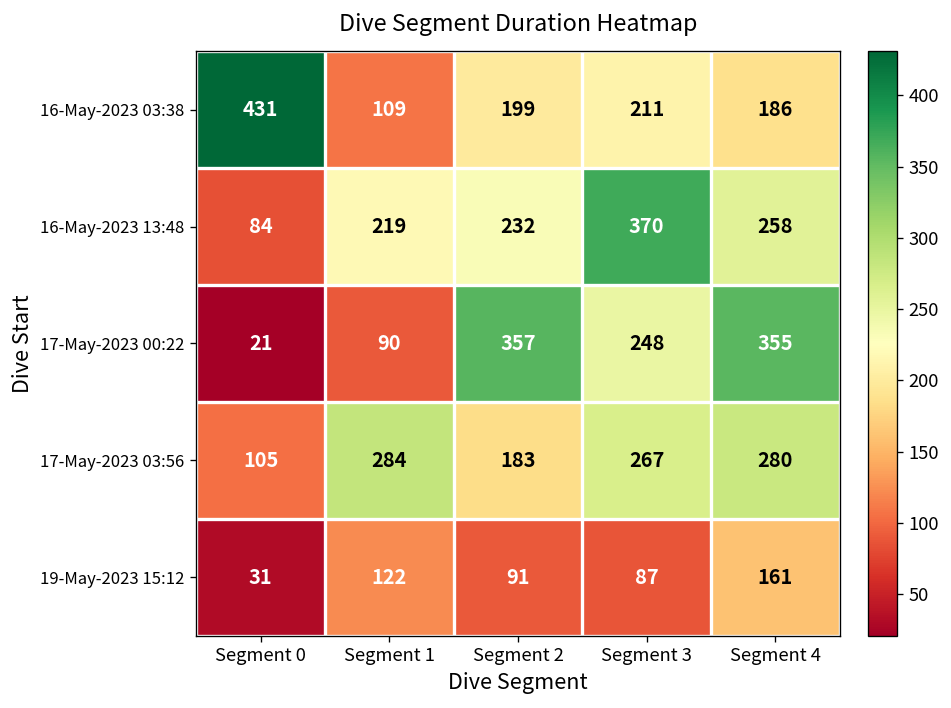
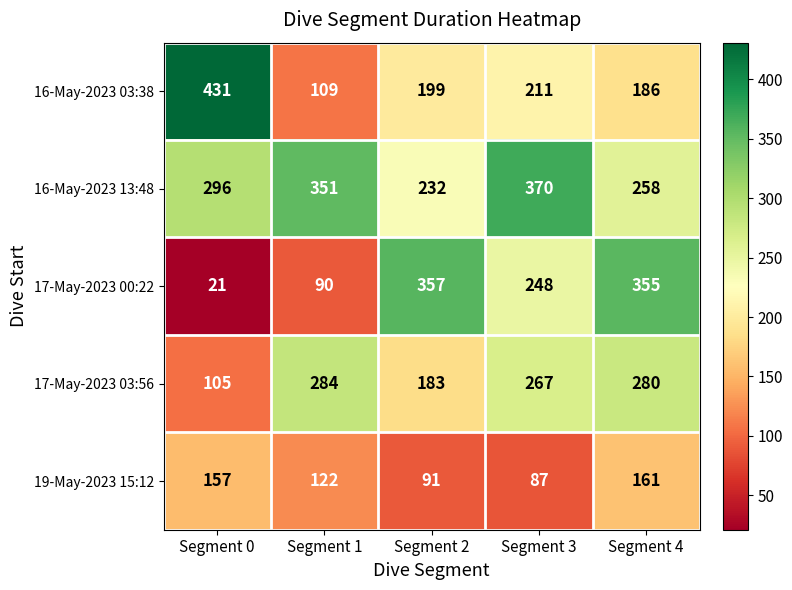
16-May-2023 13:48, Segment 0: 84 -> 296
16-May-2023 13:48, Segment 1: 219 -> 351
19-May-2023 15:12, Segment 0: 31 -> 157
